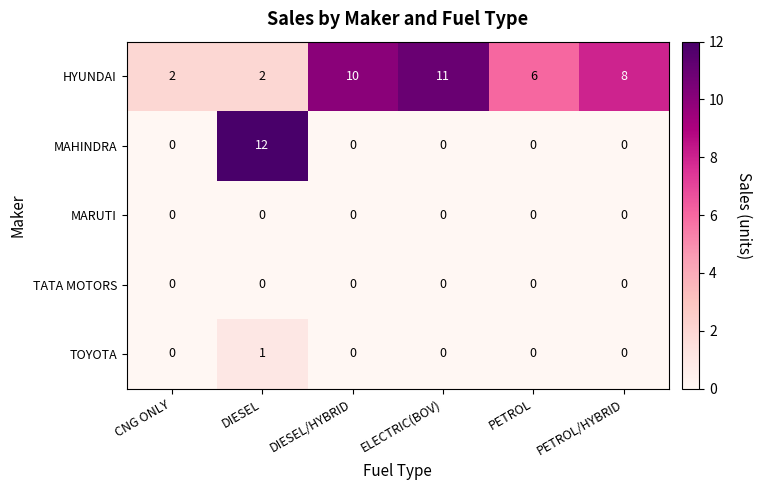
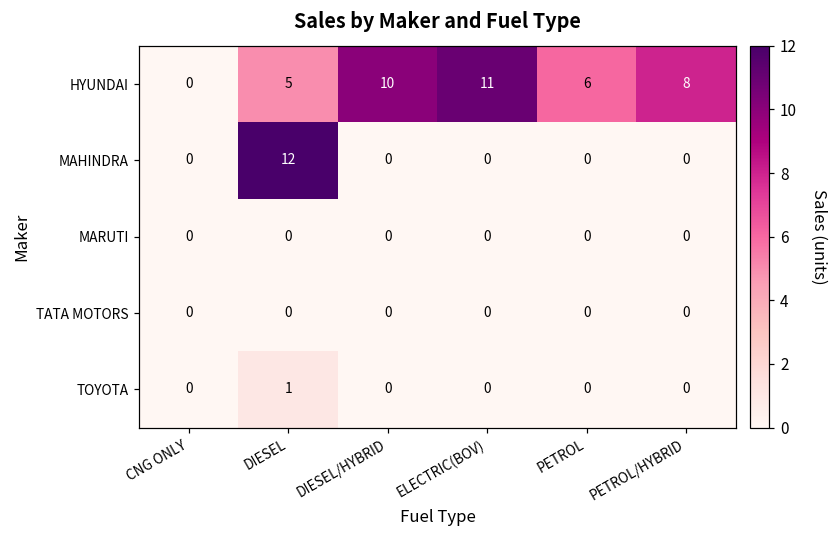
HYUNDAI, CNG ONLY: 2 -> 0
HYUNDAI, DIESEL: 2 -> 5
